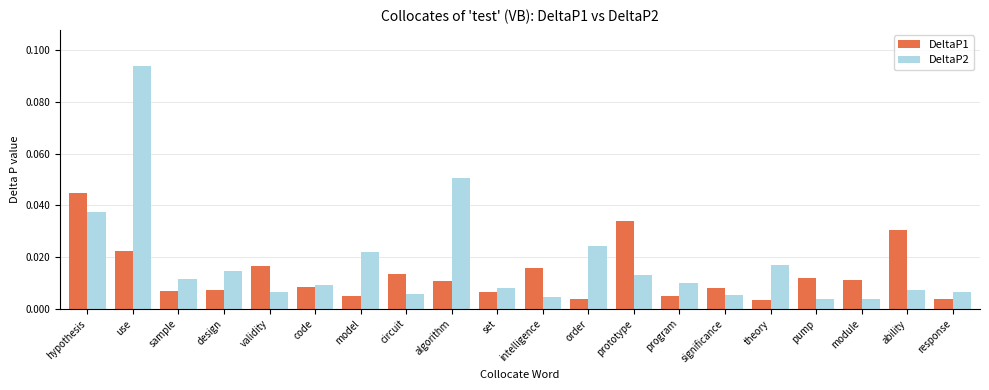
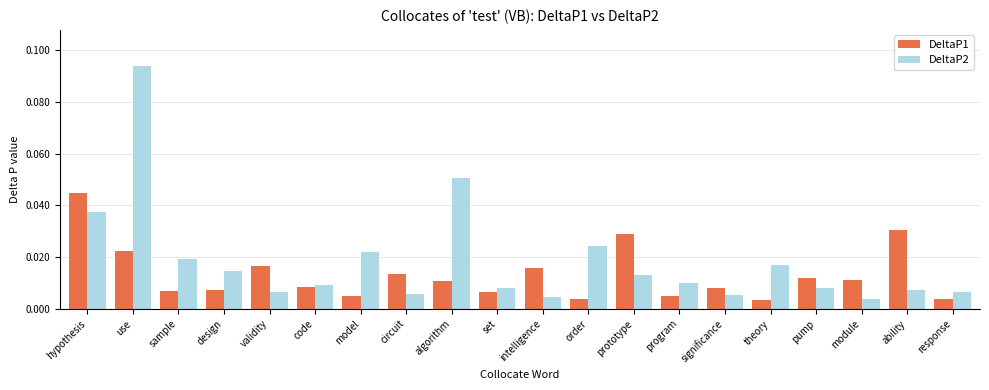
DeltaP2, sample: 0.012 -> 0.019
DeltaP1, prototype: 0.034 -> 0.029
DeltaP2, pump: 0.004 -> 0.008
